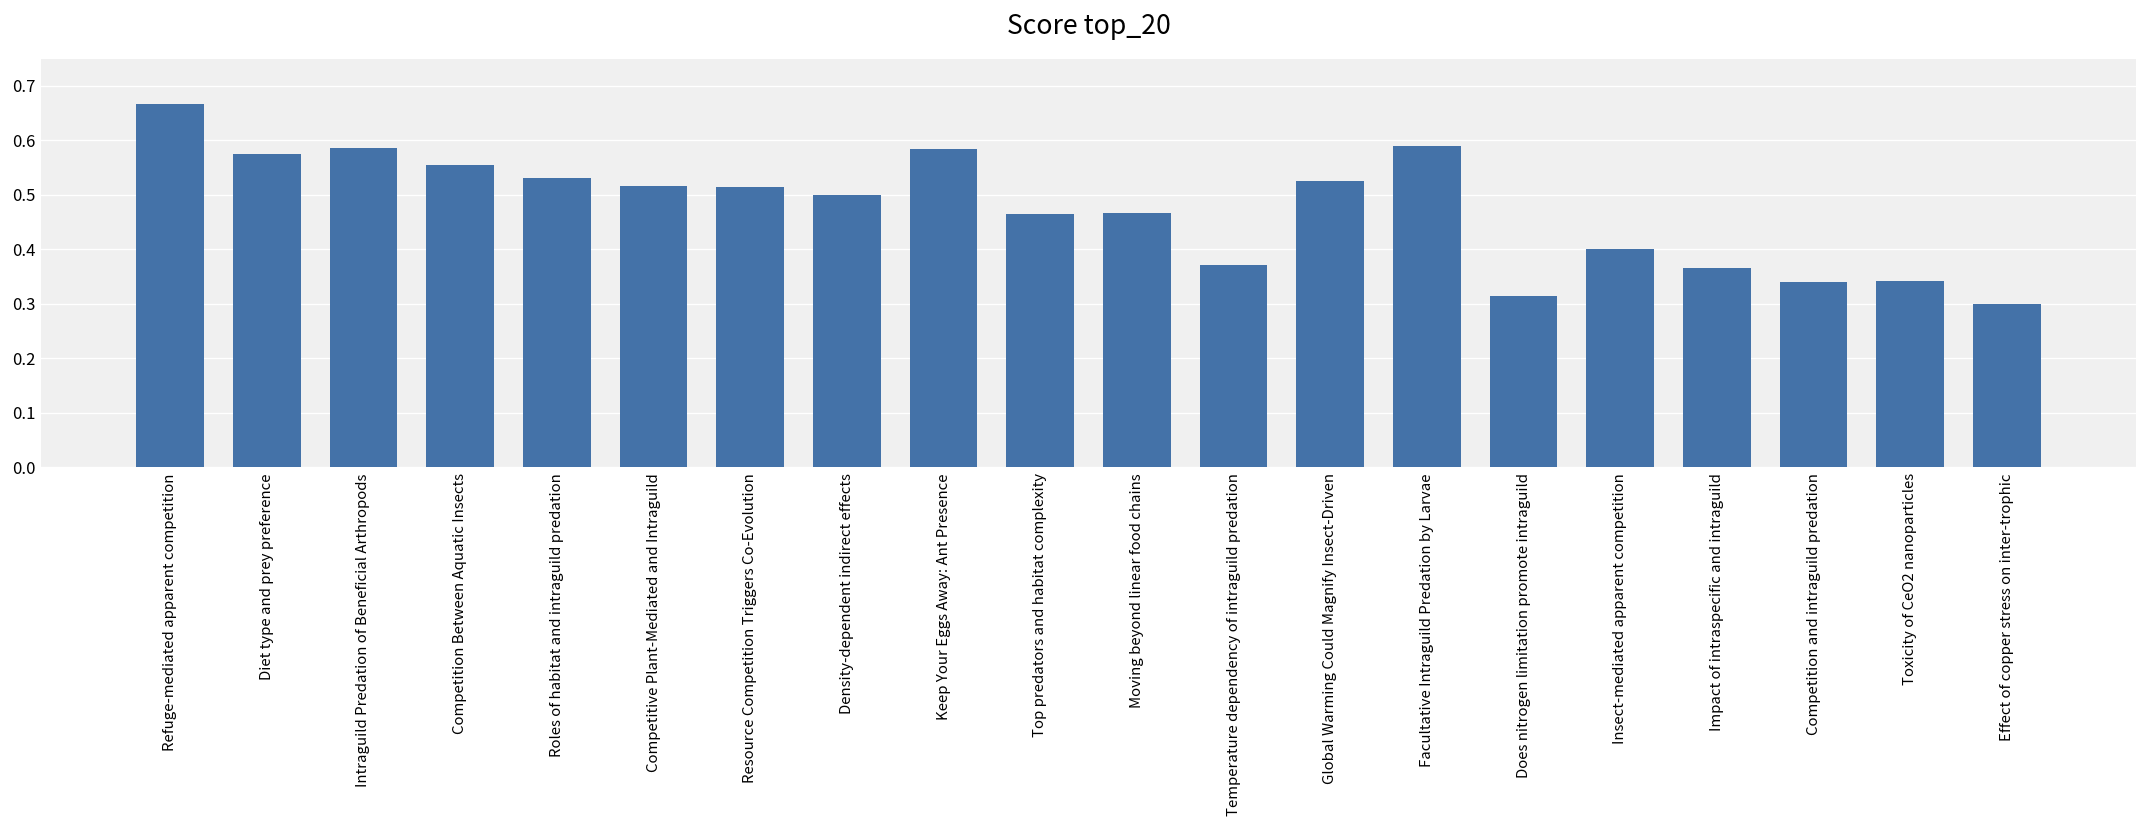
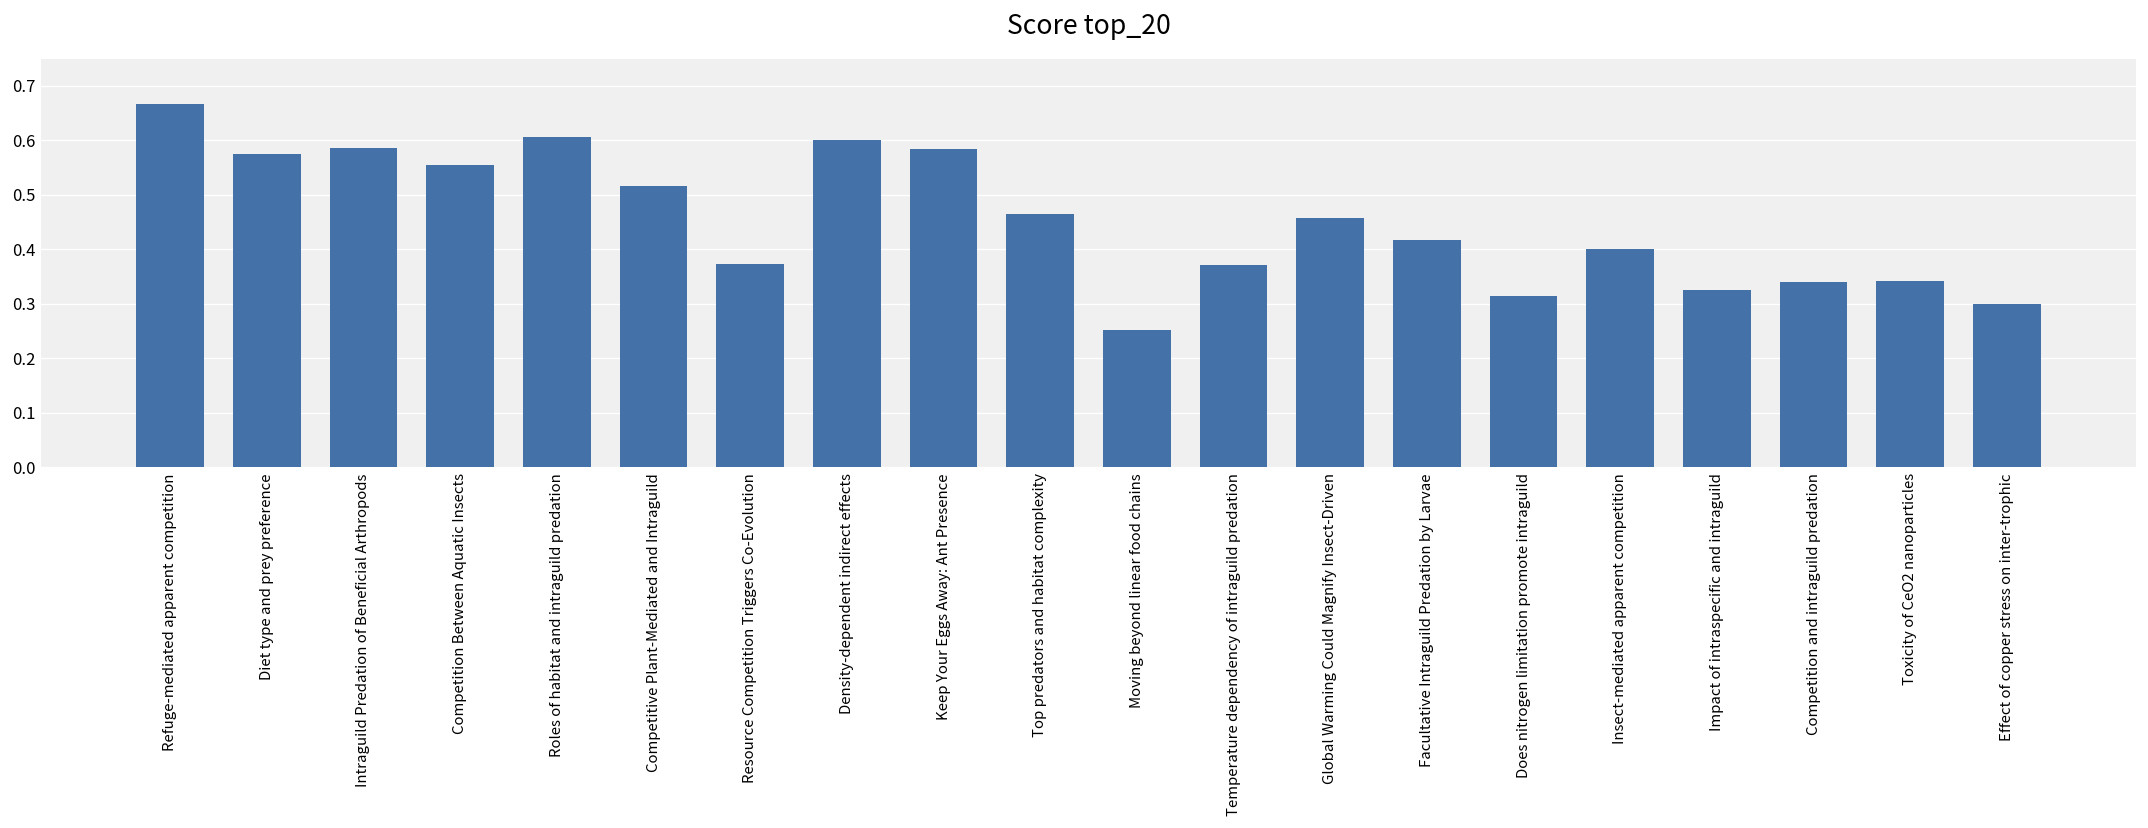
Roles of habitat and intraguild predation: 0.53 -> 0.61
Resource Competition Triggers Co-Evolution: 0.51 -> 0.37
Density-dependent indirect effects: 0.5 -> 0.6
Moving beyond linear food chains: 0.47 -> 0.25
Global Warming Could Magnify Insect-Driven: 0.53 -> 0.46
Facultative Intraguild Predation by Larvae: 0.59 -> 0.42
Impact of intraspecific and intraguild: 0.37 -> 0.33
